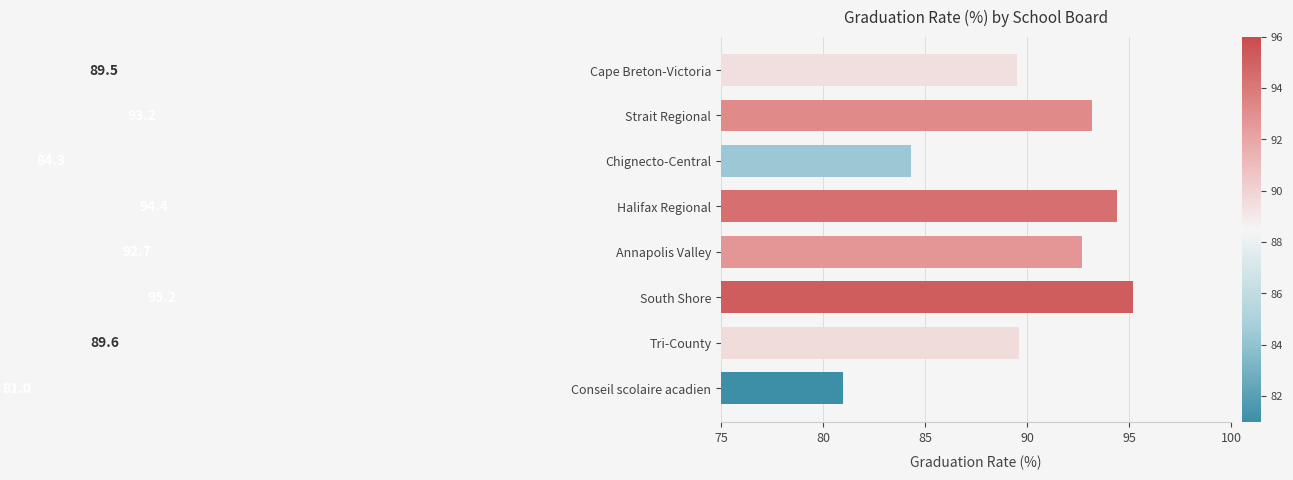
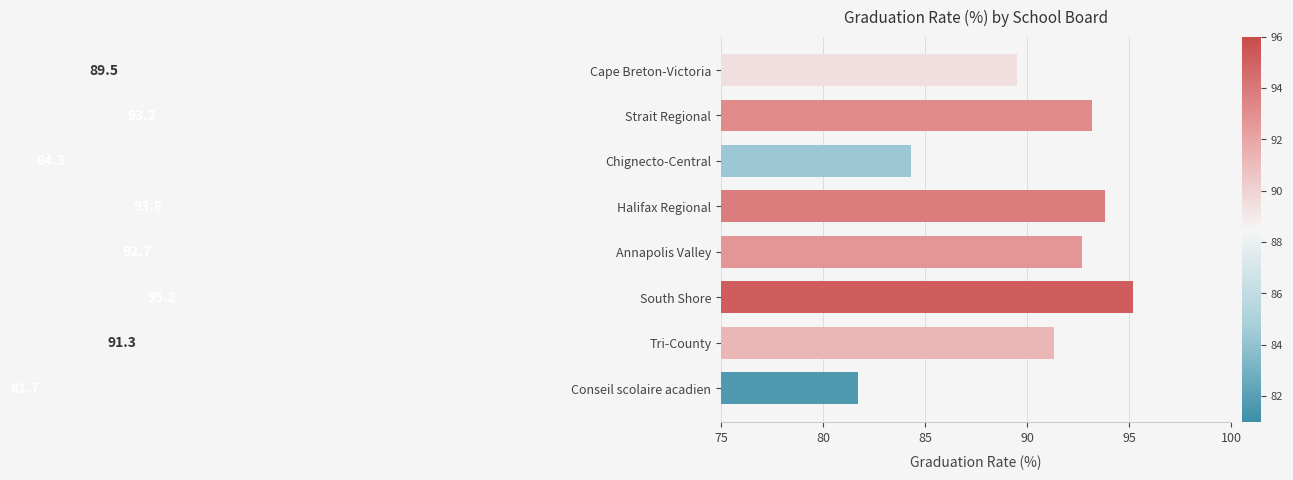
Halifax Regional: 94.4 -> 93.8
Tri-County: 89.6 -> 91.3
Conseil scolaire acadien: 81.0 -> 81.7
